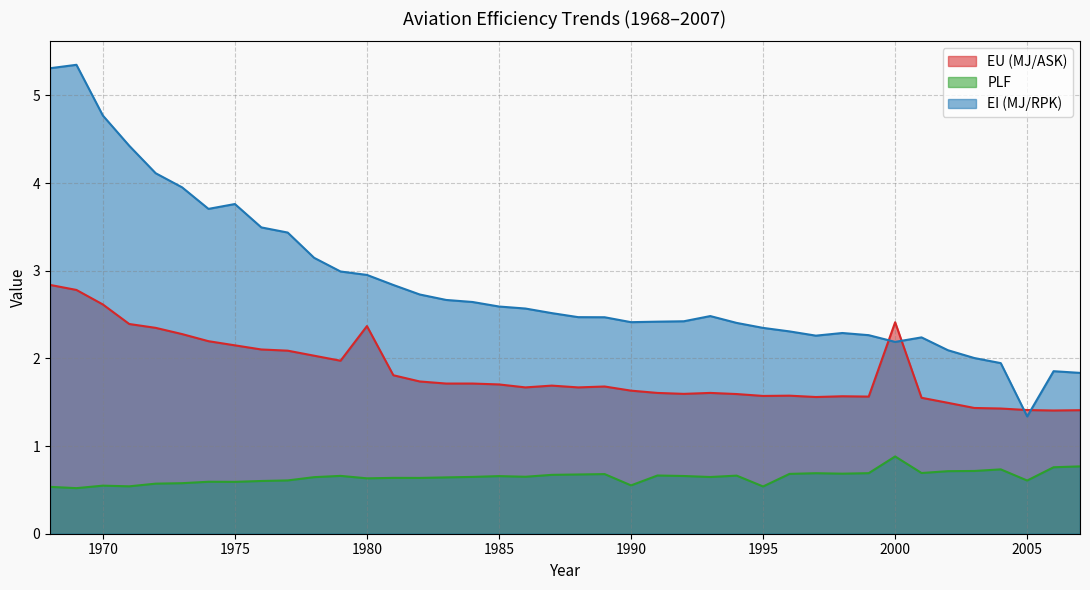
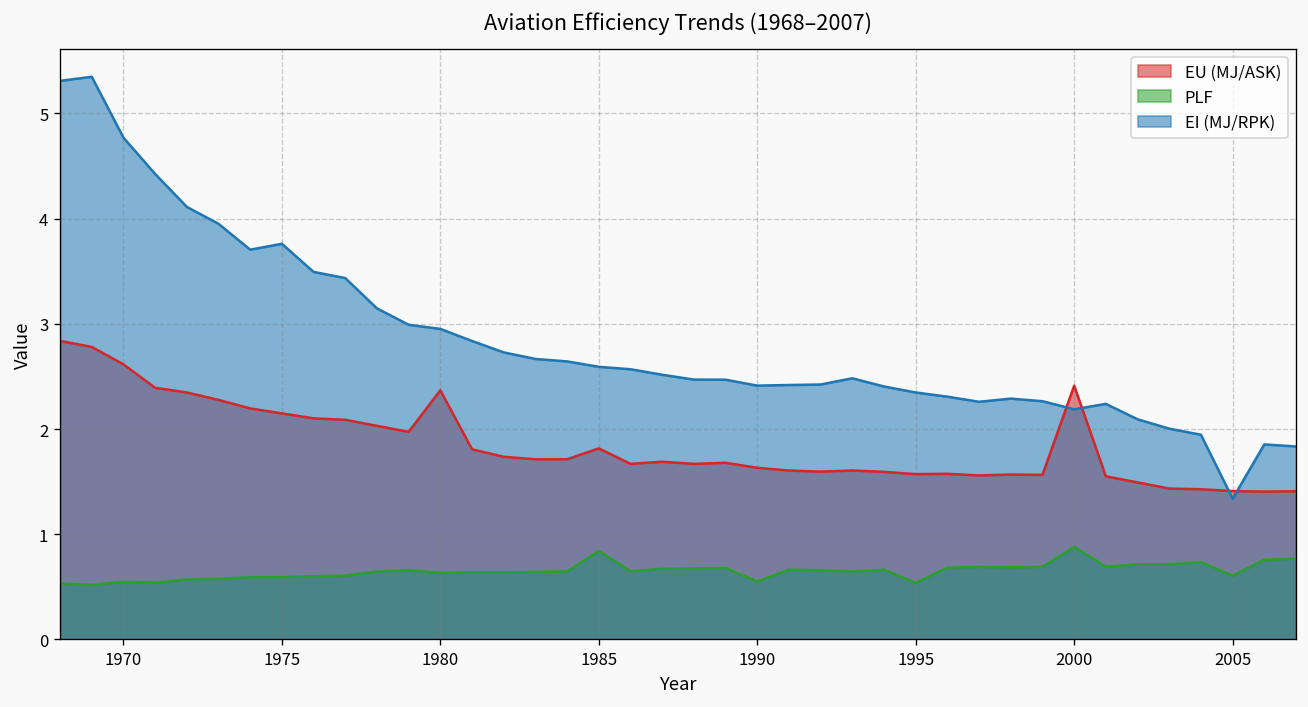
EU (MJ/ASK), 1985: 1.7 -> 1.8
PLF, 1985: 0.7 -> 0.8
